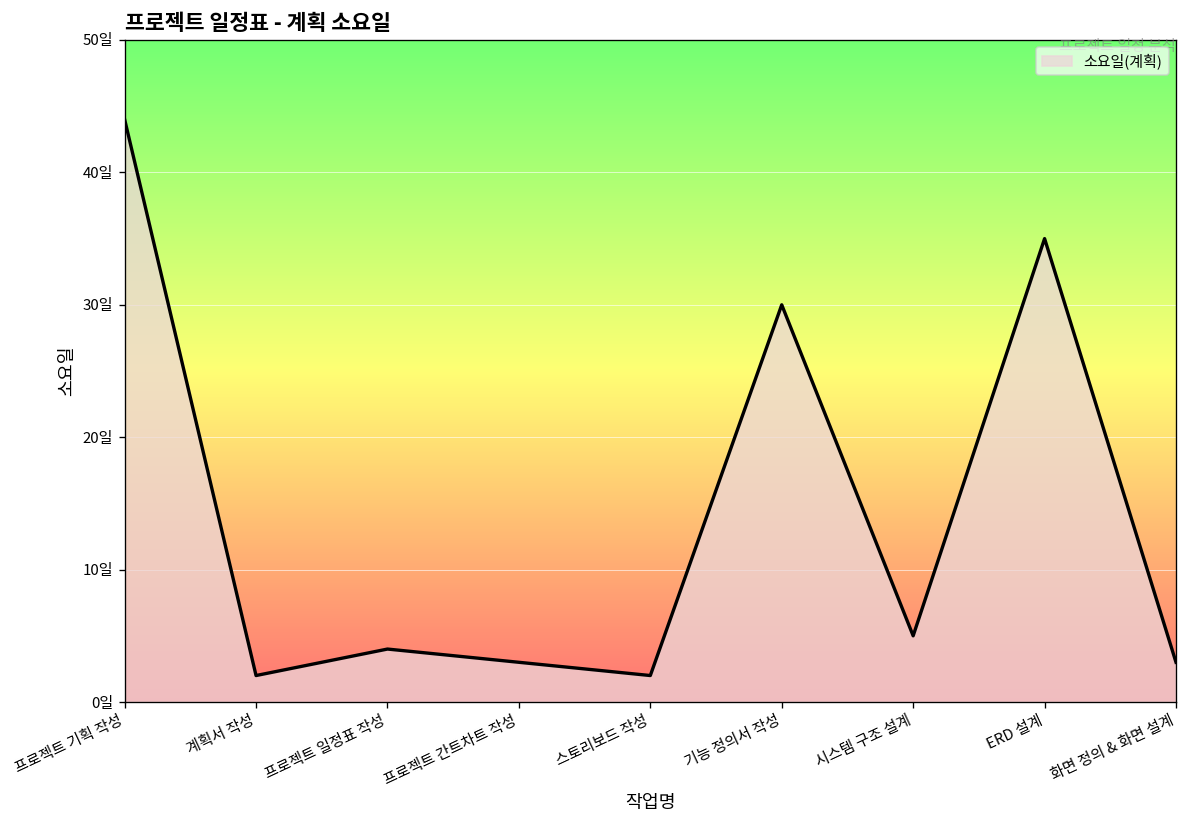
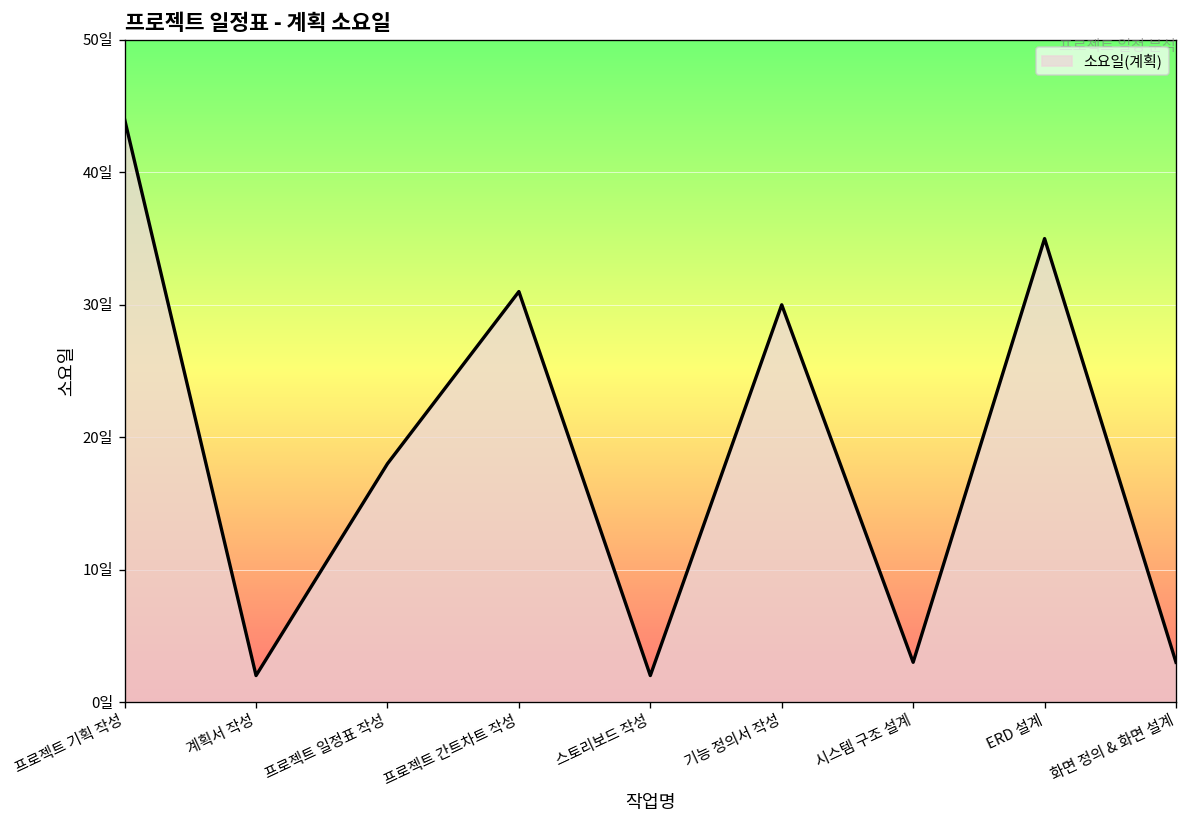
프로젝트 일정표 작성: 4일 -> 18일
프로젝트 간트차트 작성: 3일 -> 31일
시스템 구조 설계: 5일 -> 3일
